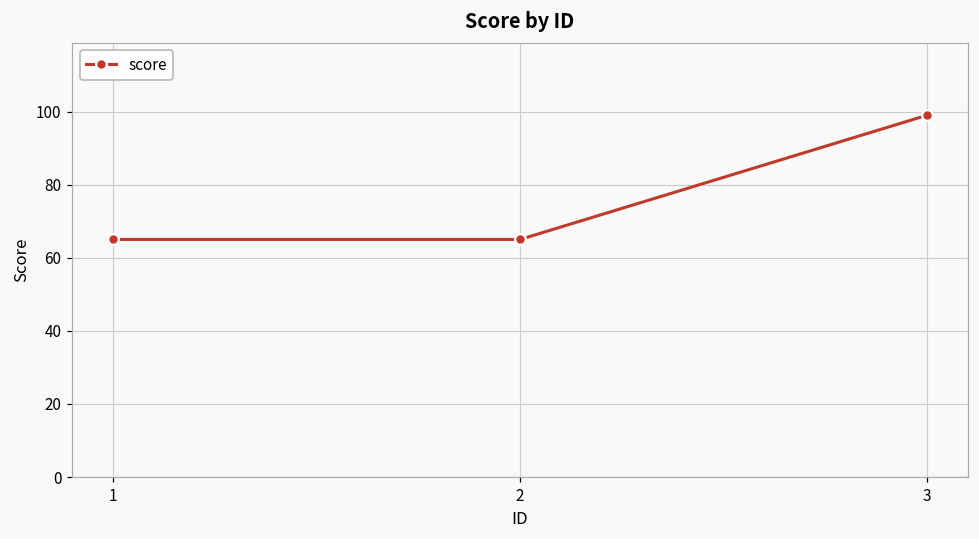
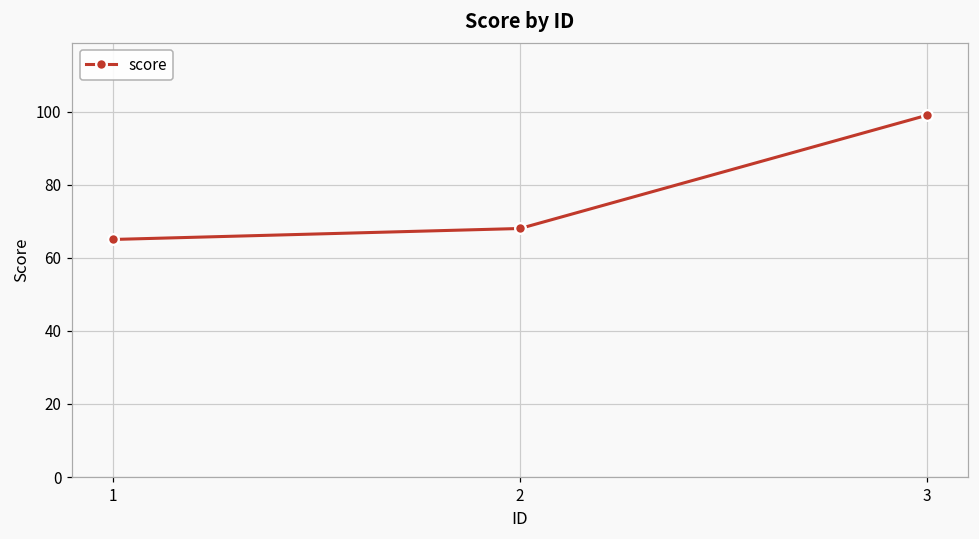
2: 65 -> 68
